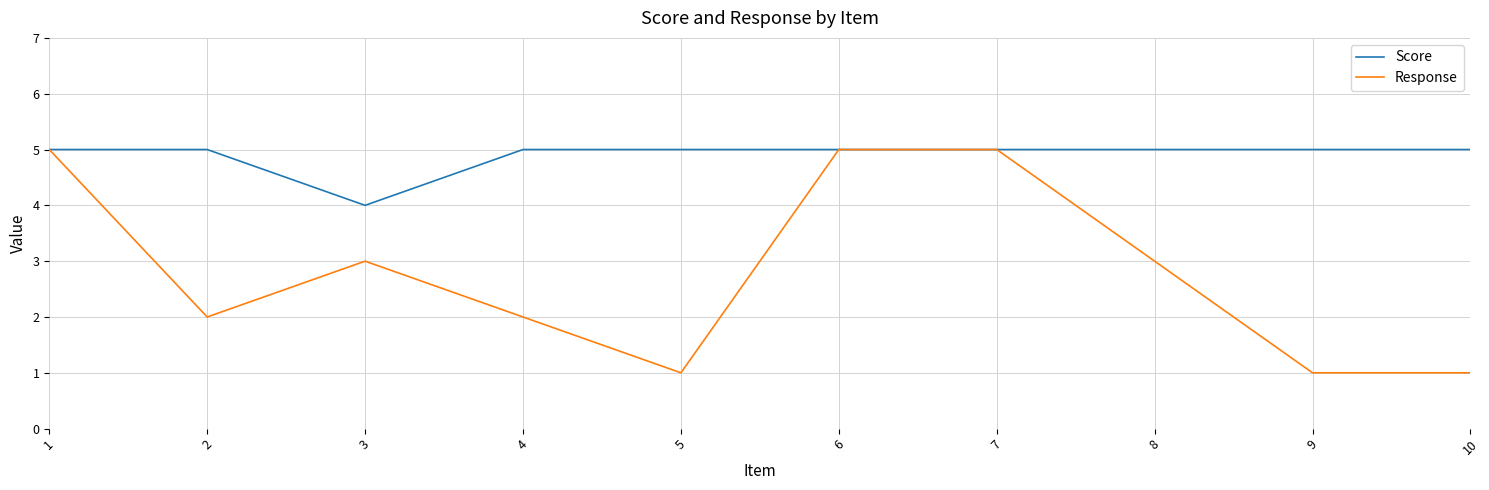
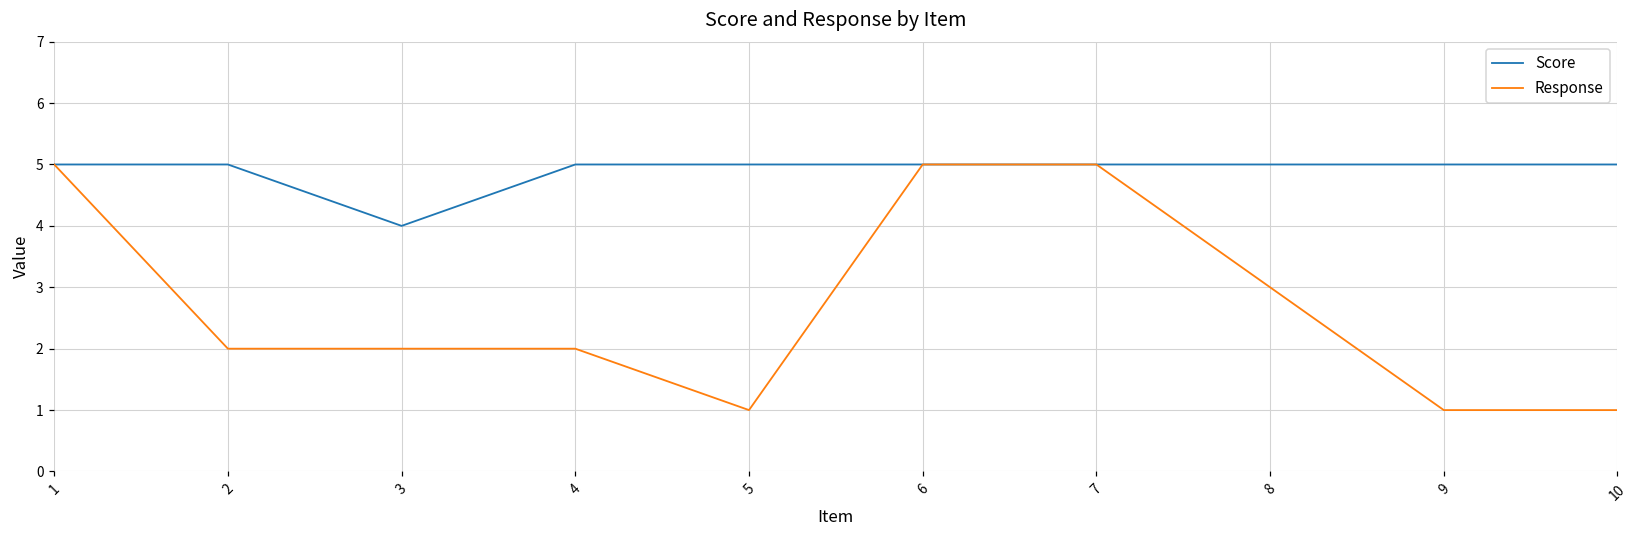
Response, 3: 3 -> 2
